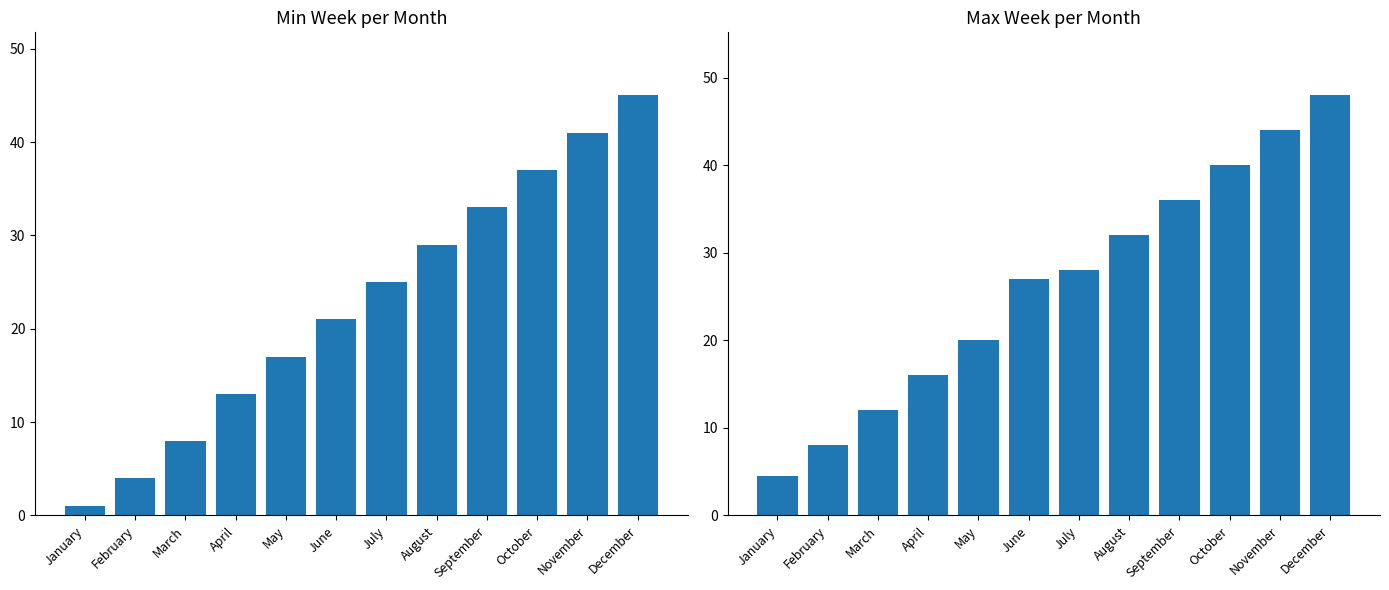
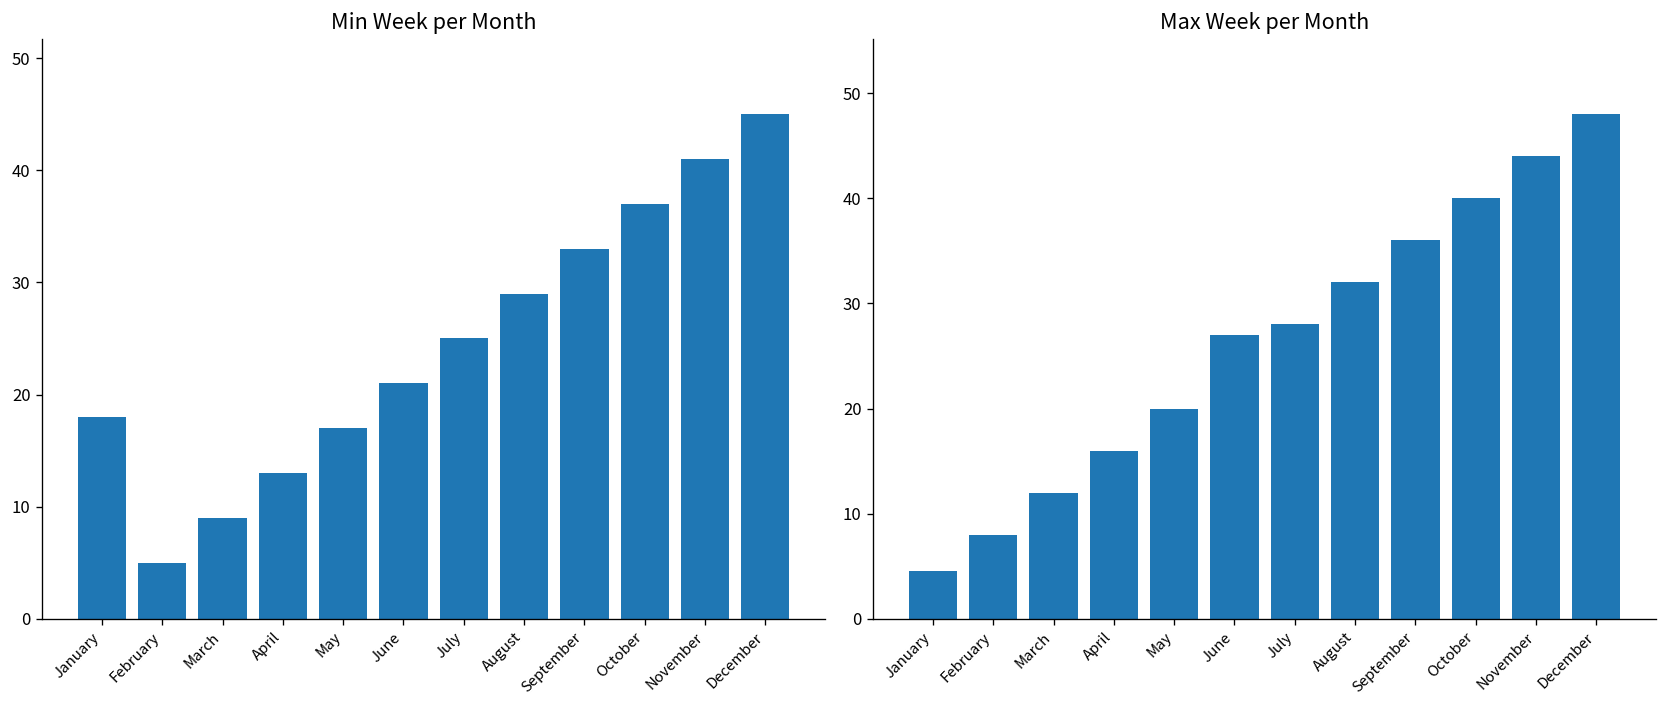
Min Week per Month, January: 1 -> 18
Min Week per Month, February: 4 -> 5
Min Week per Month, March: 8 -> 9
